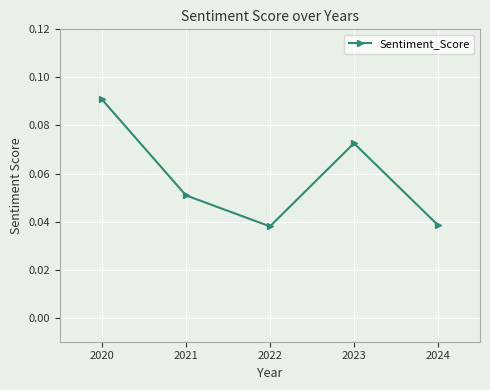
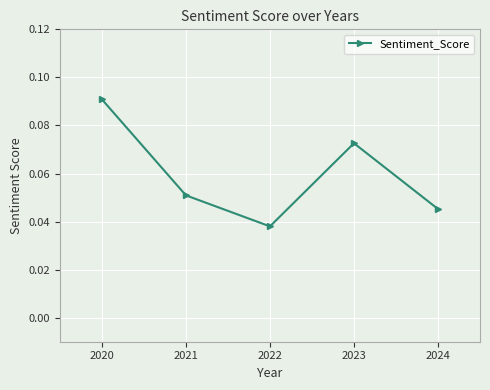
2024: 0.039 -> 0.045
